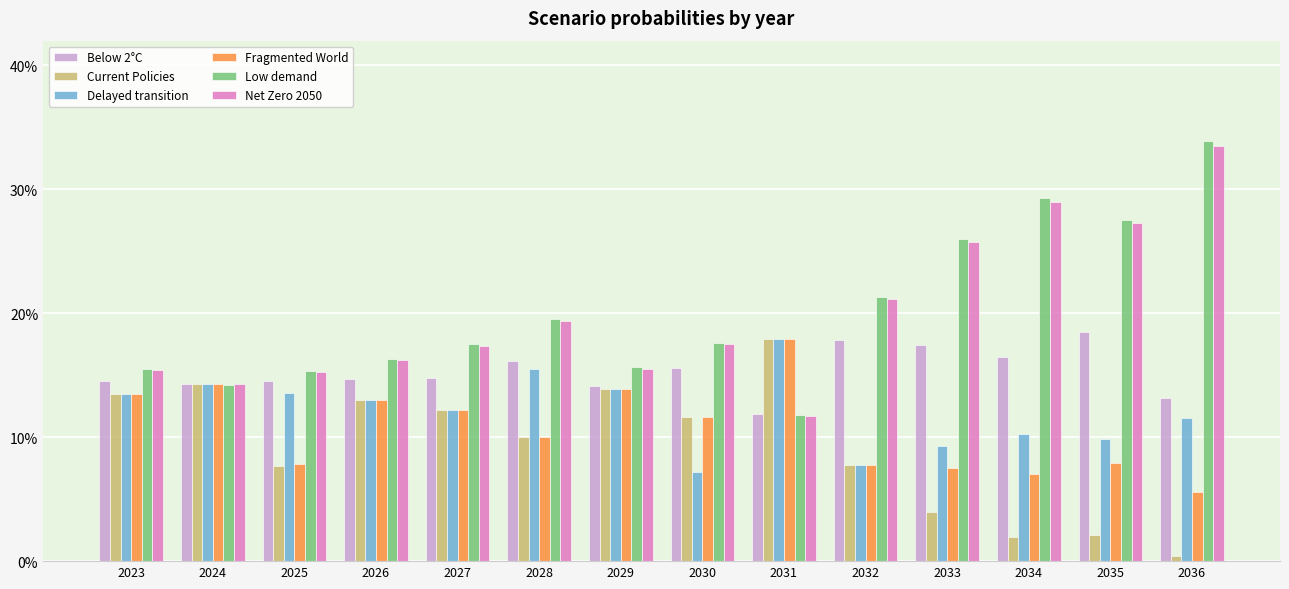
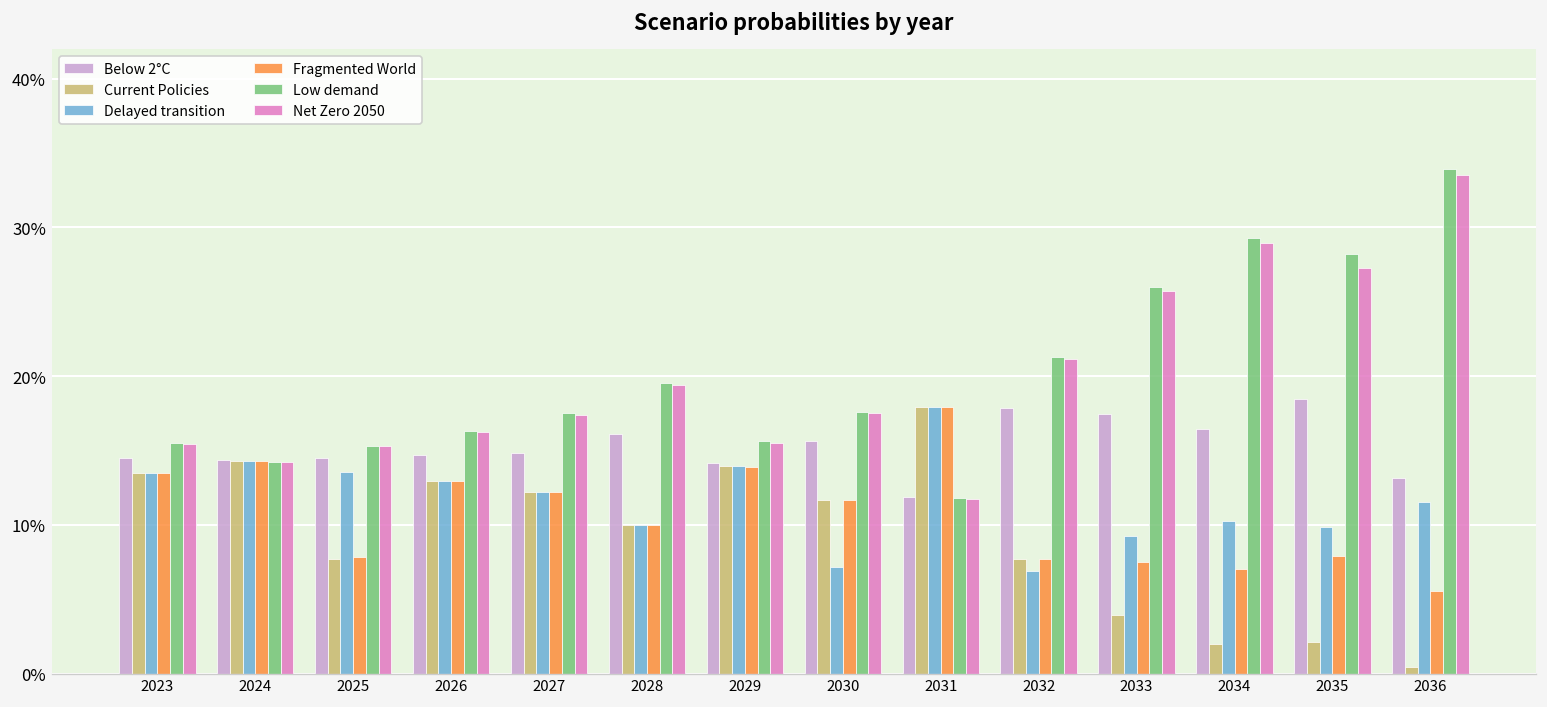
Delayed transition, 2028: 15.5% -> 10.0%
Delayed transition, 2032: 7.7% -> 6.9%
Low demand, 2035: 27.5% -> 28.2%
